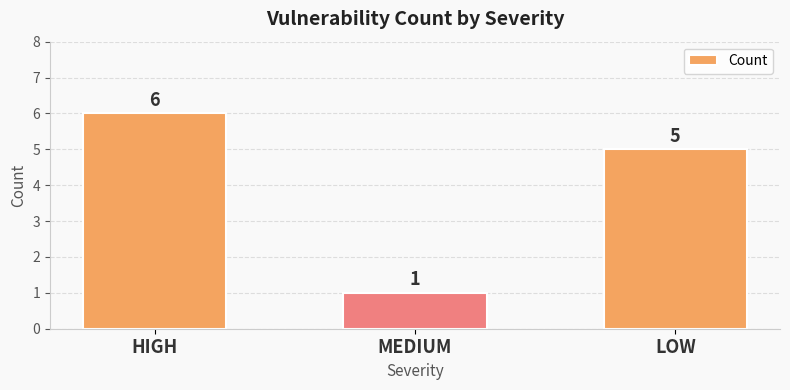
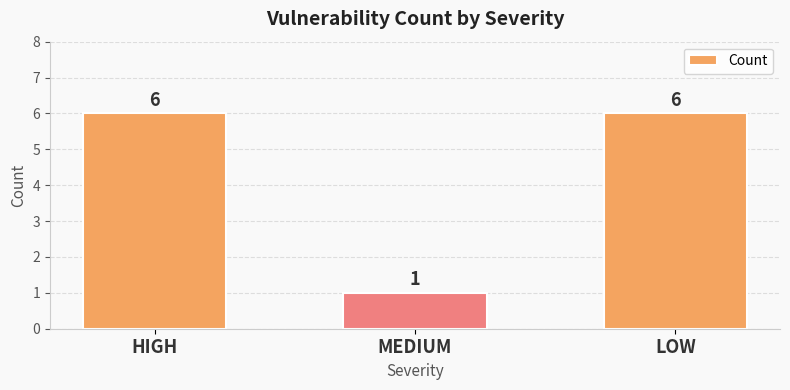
LOW: 5 -> 6
